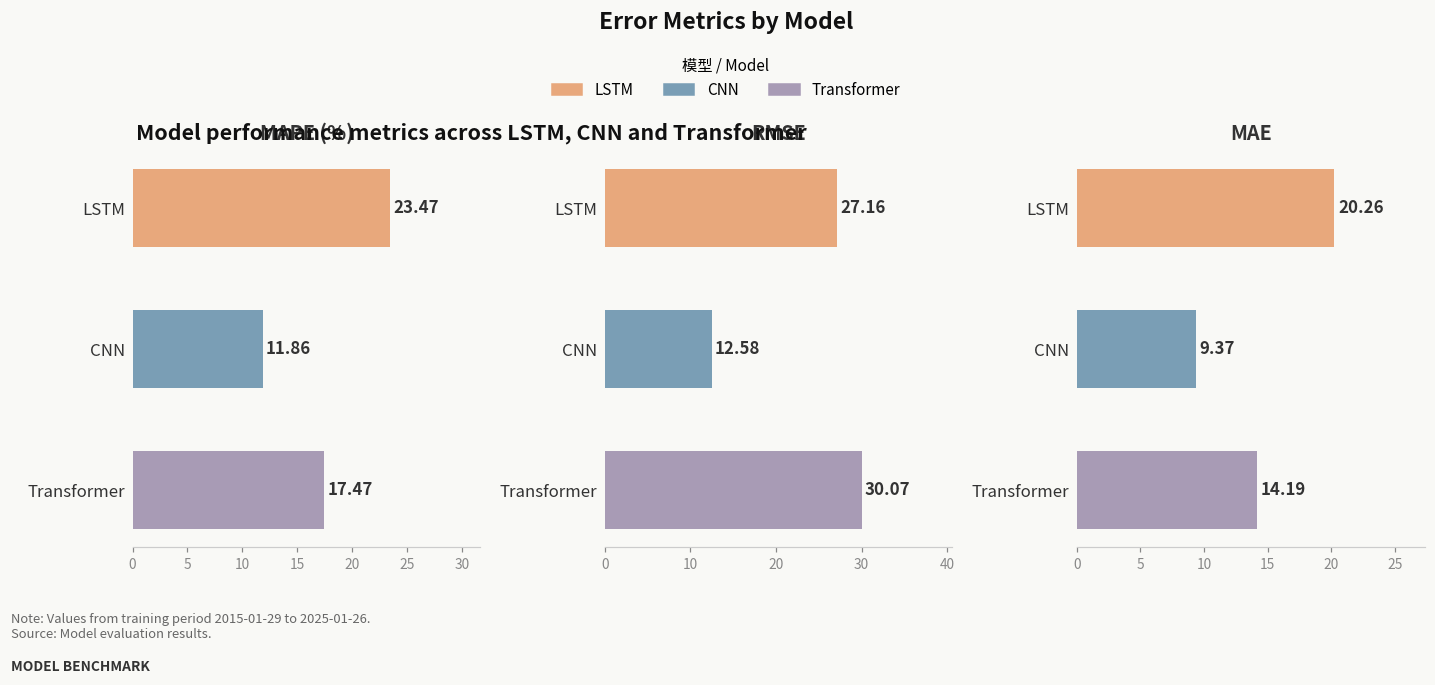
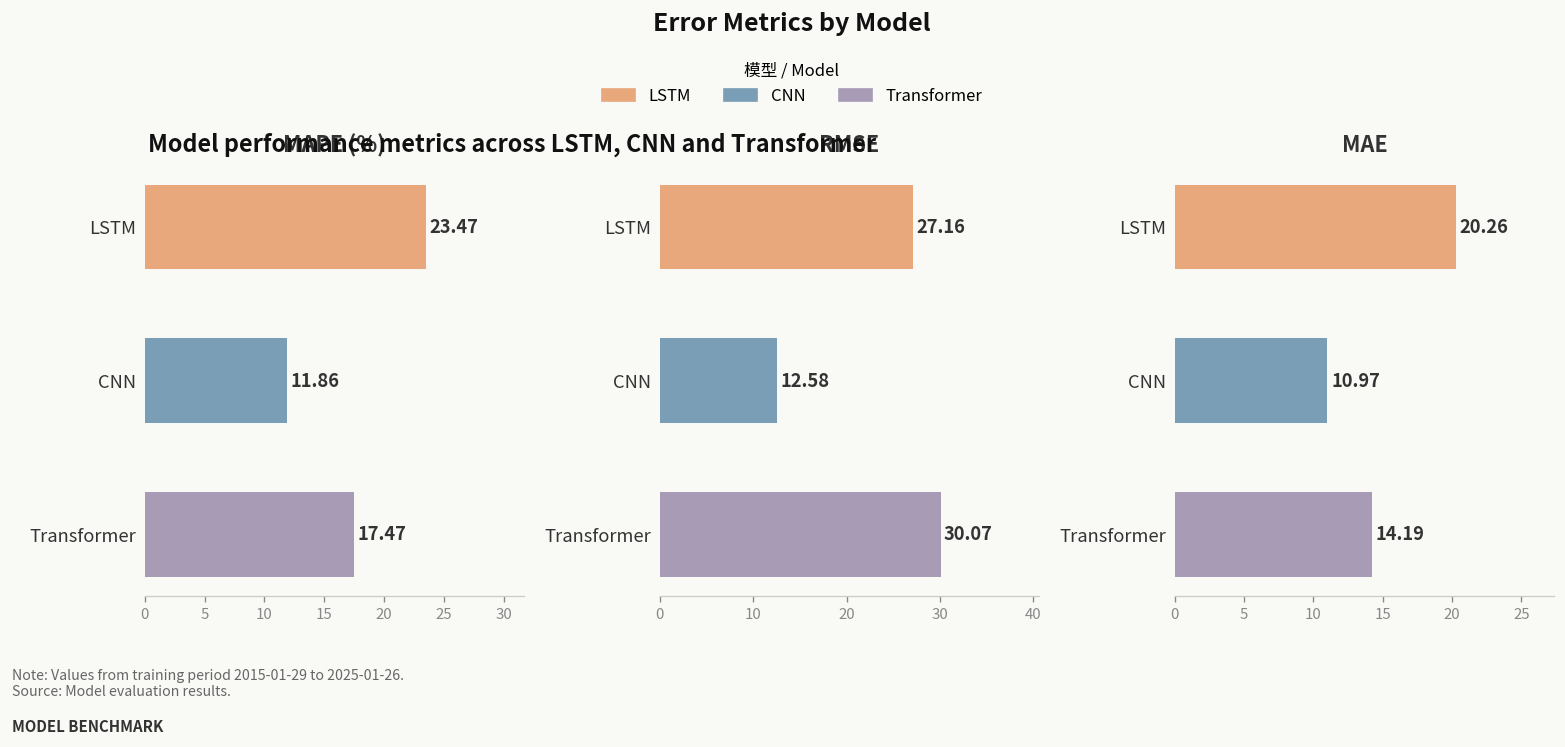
MAE, CNN: 9.37 -> 10.97
